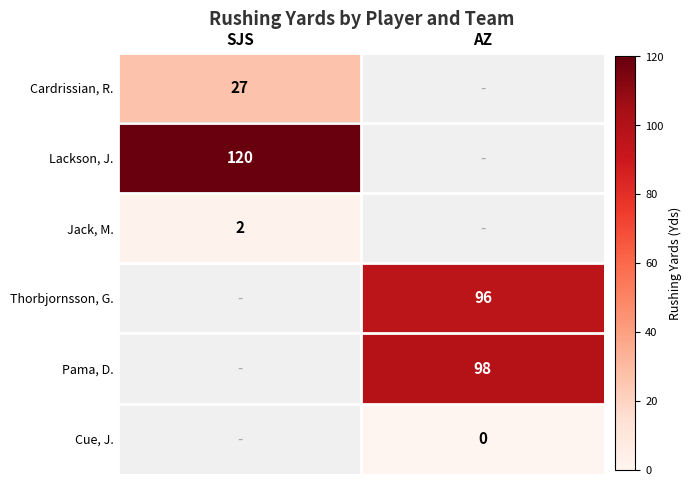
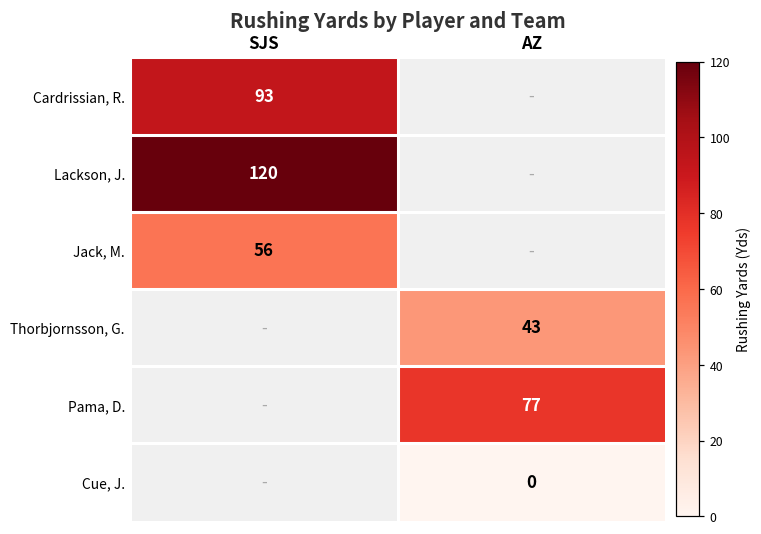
Cardrissian, R., SJS: 27 -> 93
Jack, M., SJS: 2 -> 56
Thorbjornsson, G., AZ: 96 -> 43
Pama, D., AZ: 98 -> 77
